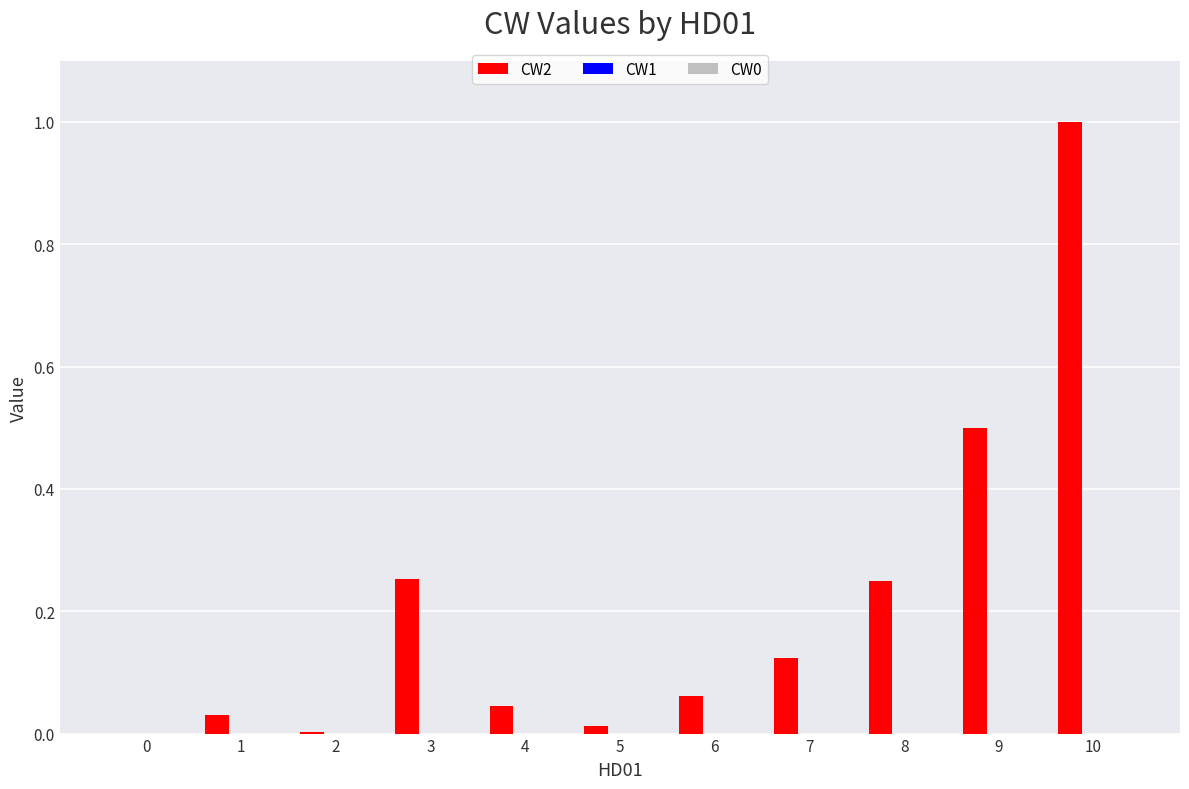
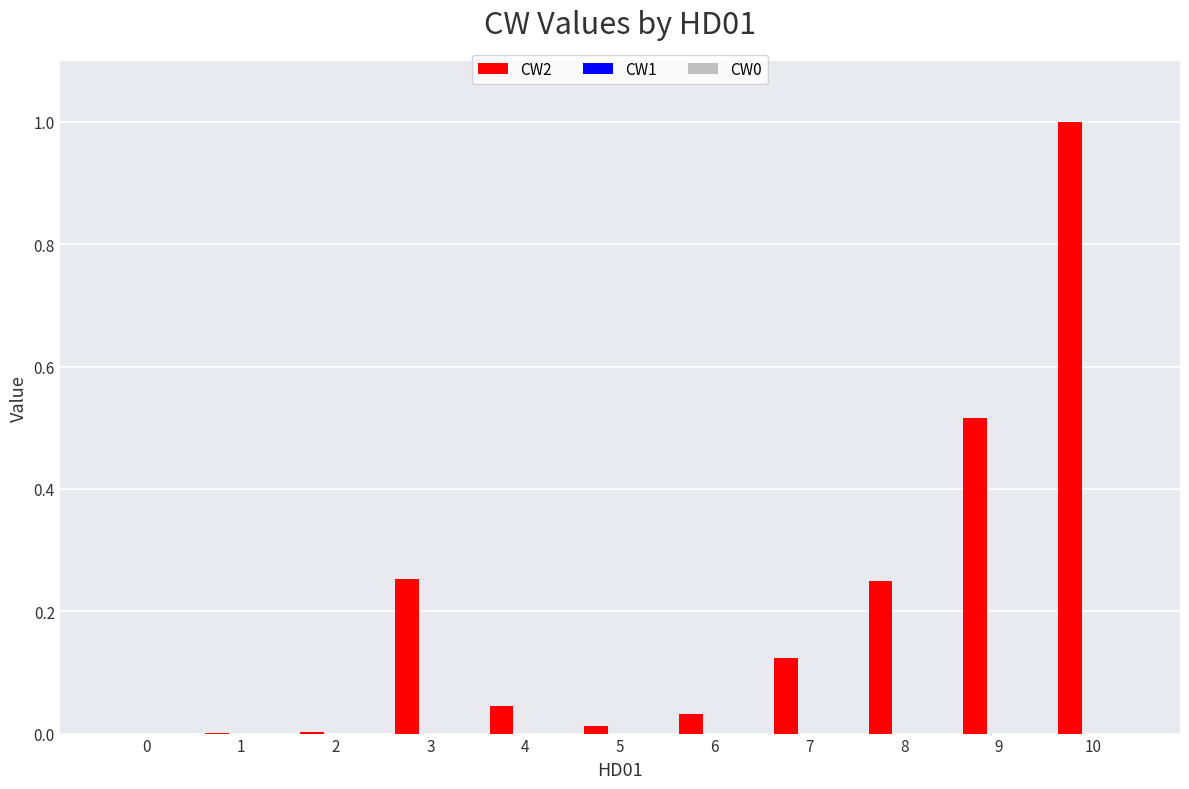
CW2, 1: 0.03 -> 0.00
CW2, 6: 0.06 -> 0.03
CW2, 9: 0.50 -> 0.52
